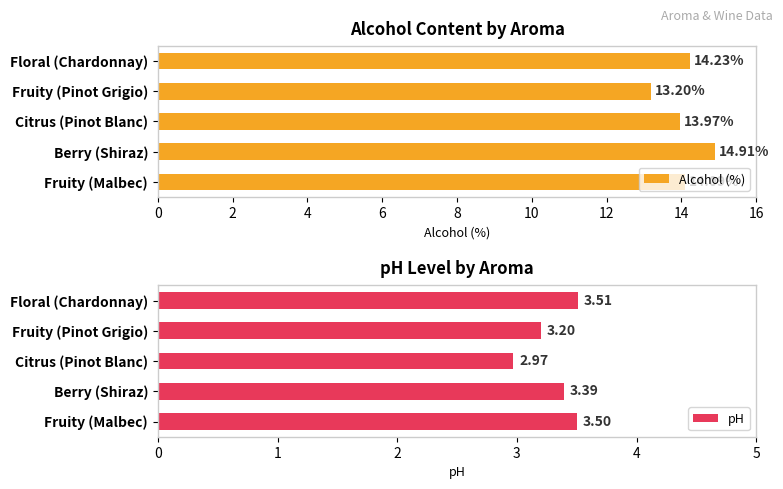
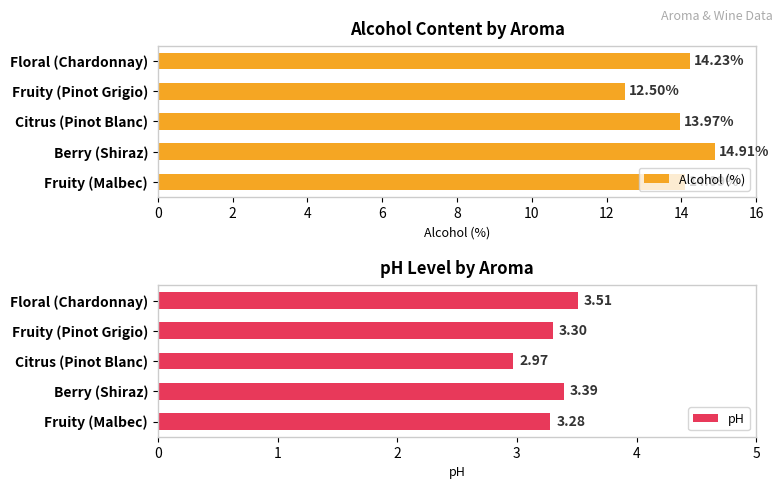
Alcohol Content by Aroma, Fruity (Pinot Grigio): 13.20% -> 12.50%
pH Level by Aroma, Fruity (Pinot Grigio): 3.20 -> 3.30
pH Level by Aroma, Fruity (Malbec): 3.50 -> 3.28
